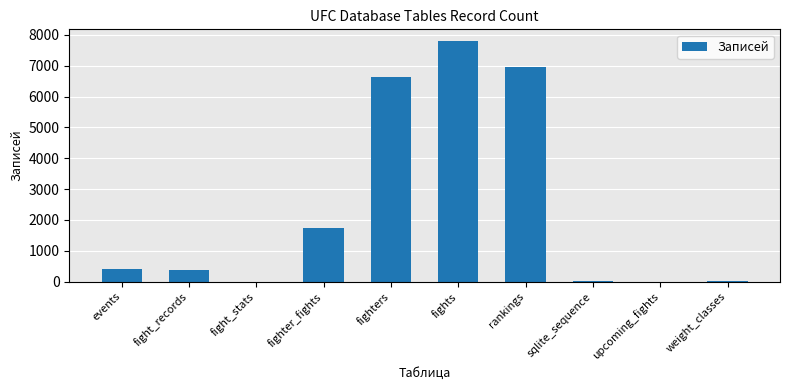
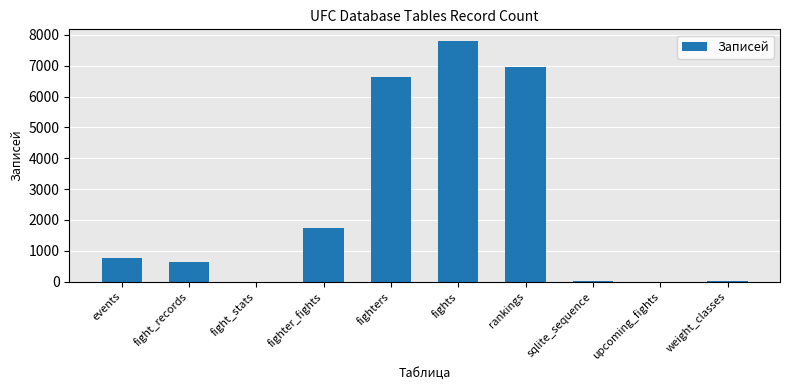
events: 400 -> 800
fight_records: 400 -> 700
